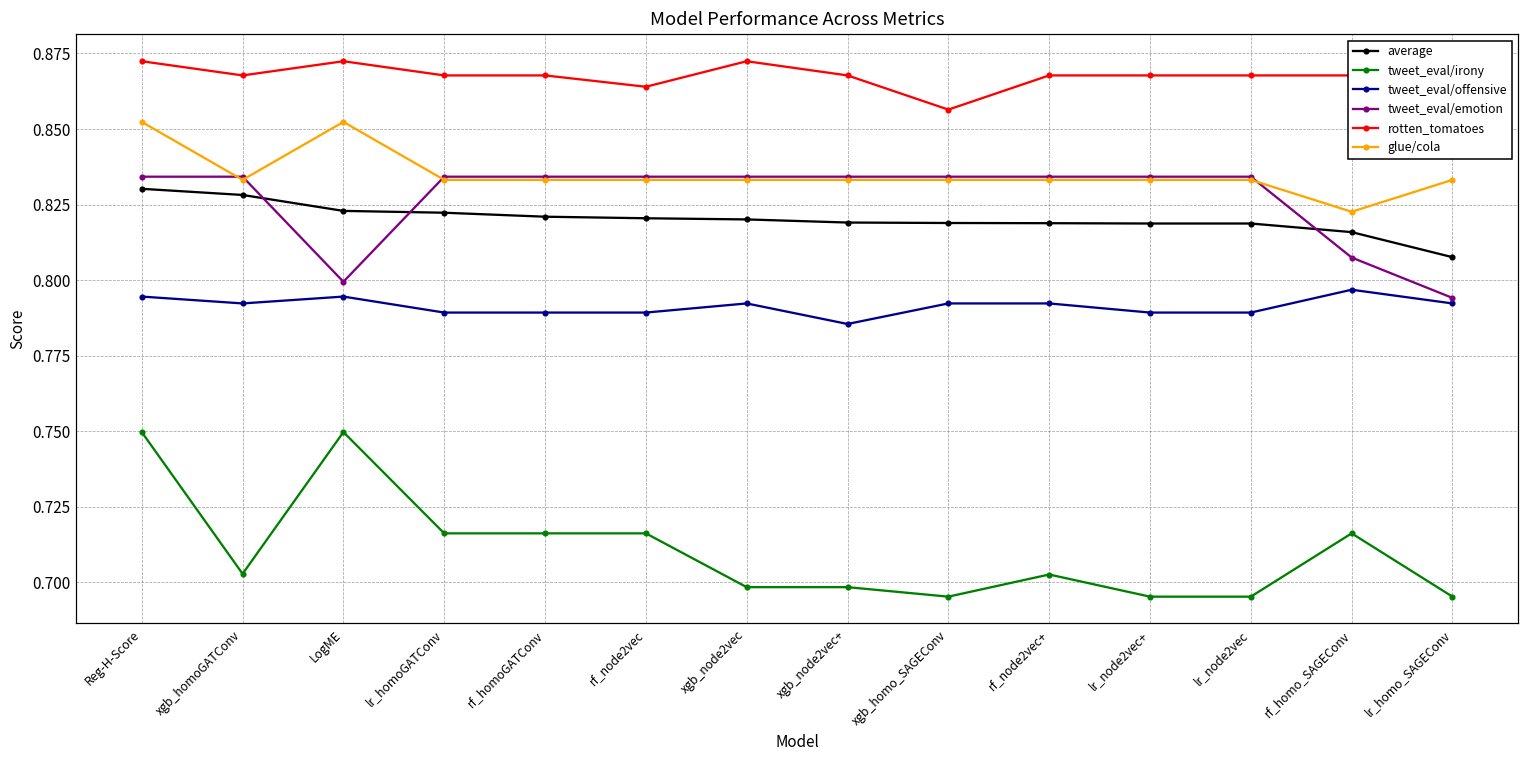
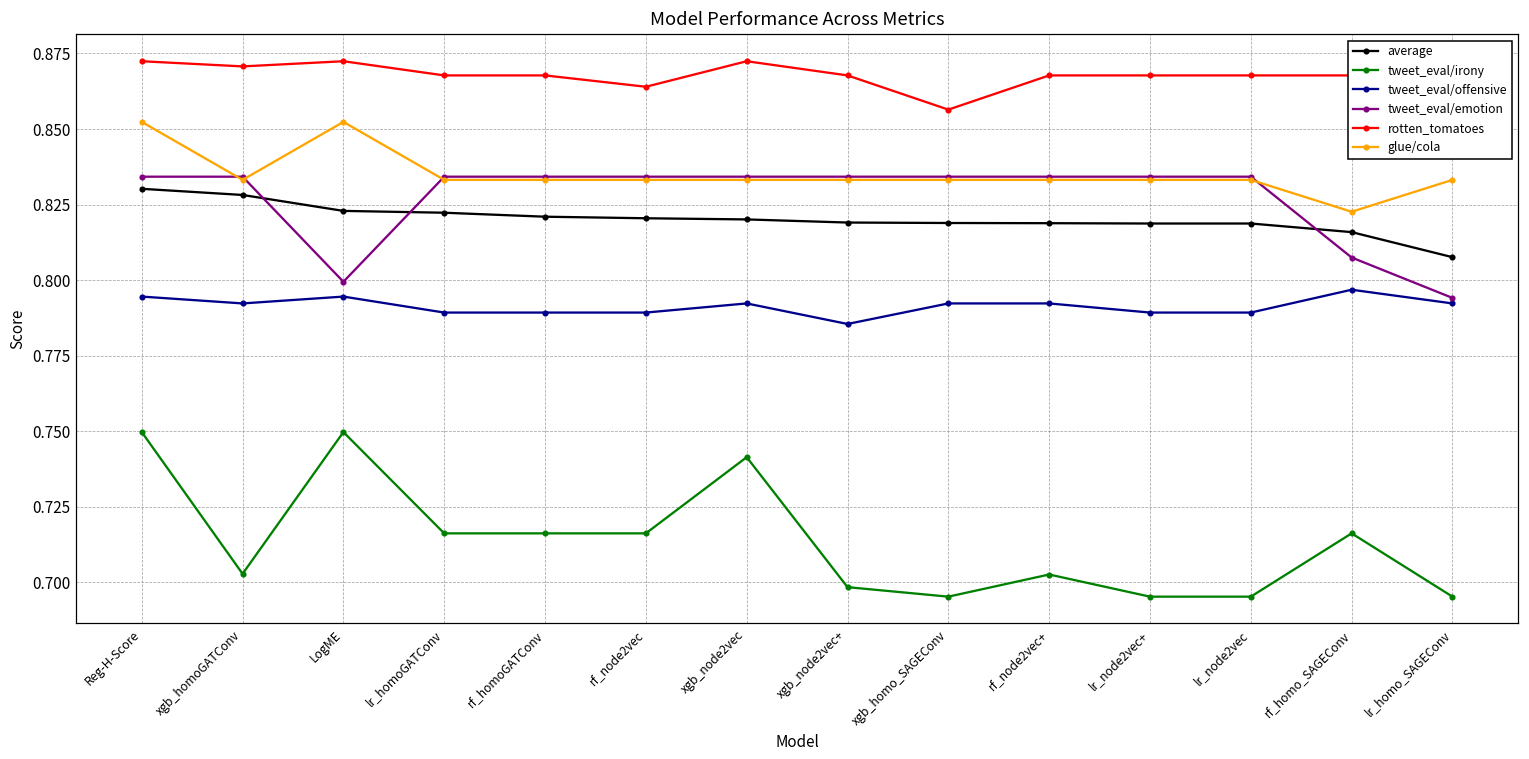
rotten_tomatoes, xgb_homoGATConv: 0.868 -> 0.871
tweet_eval/irony, xgb_node2vec: 0.698 -> 0.741
